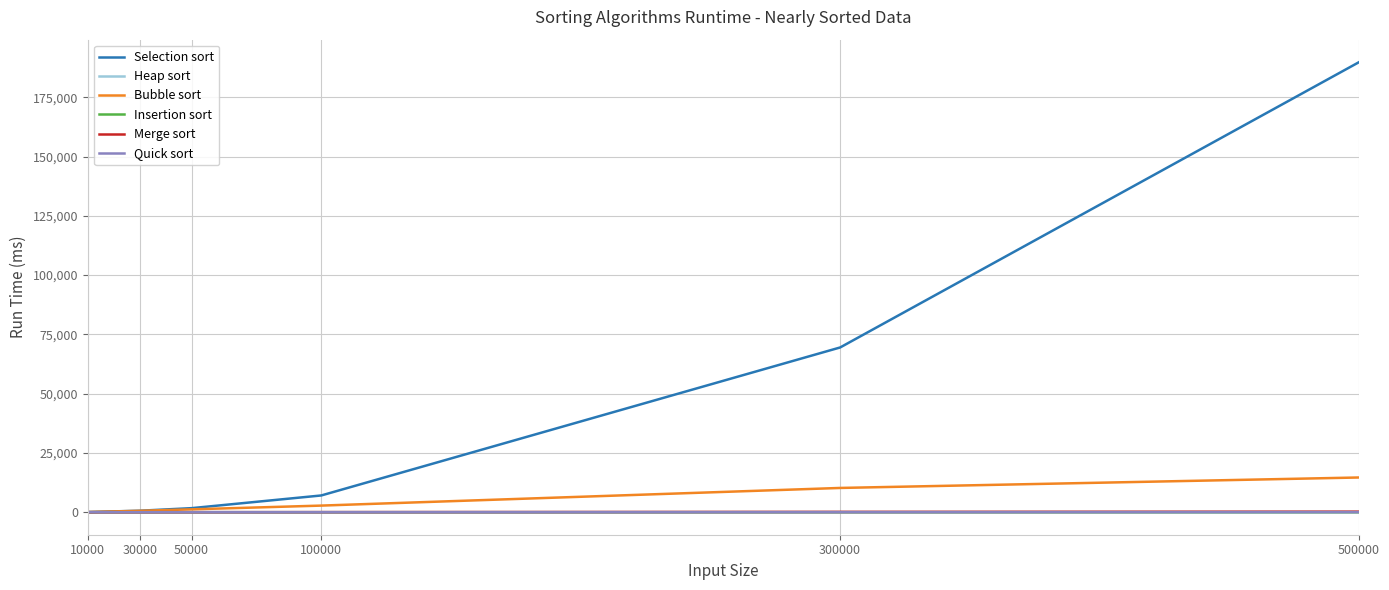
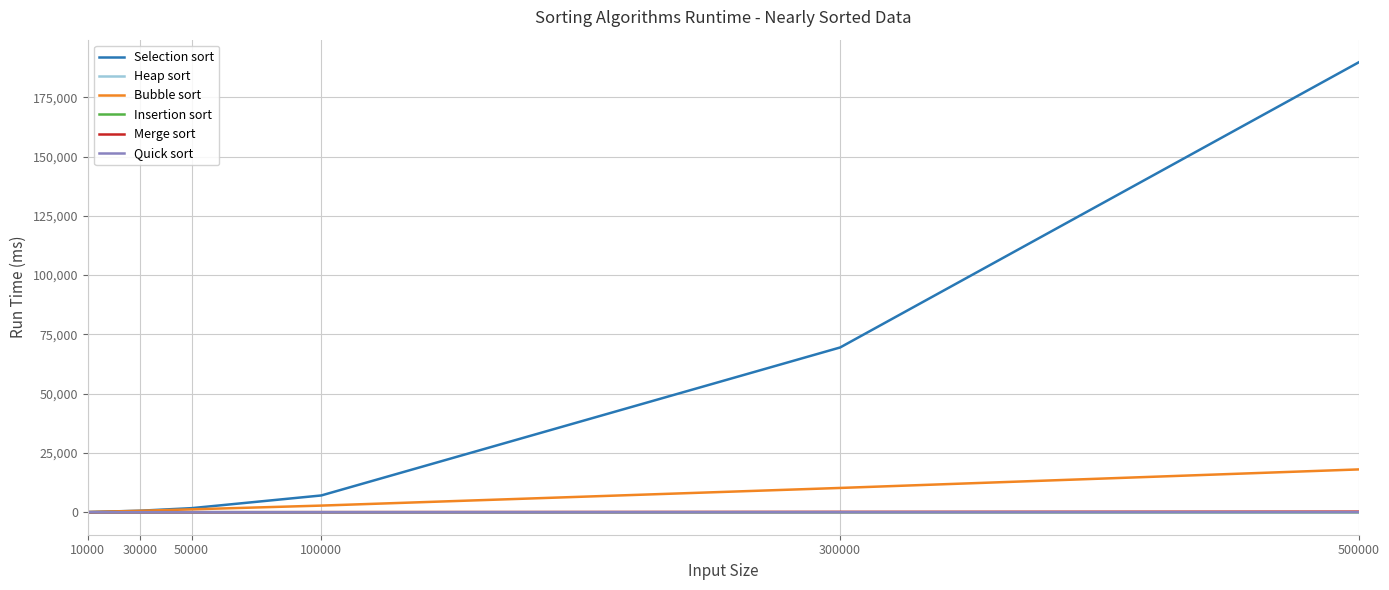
Bubble sort, 500000: 15,000 -> 18,000
